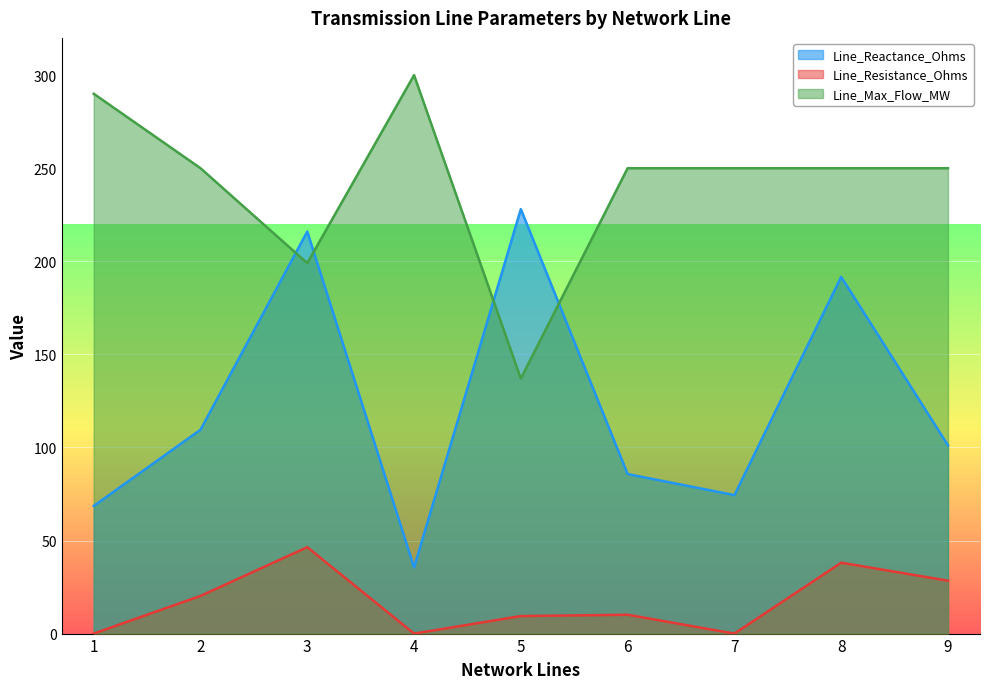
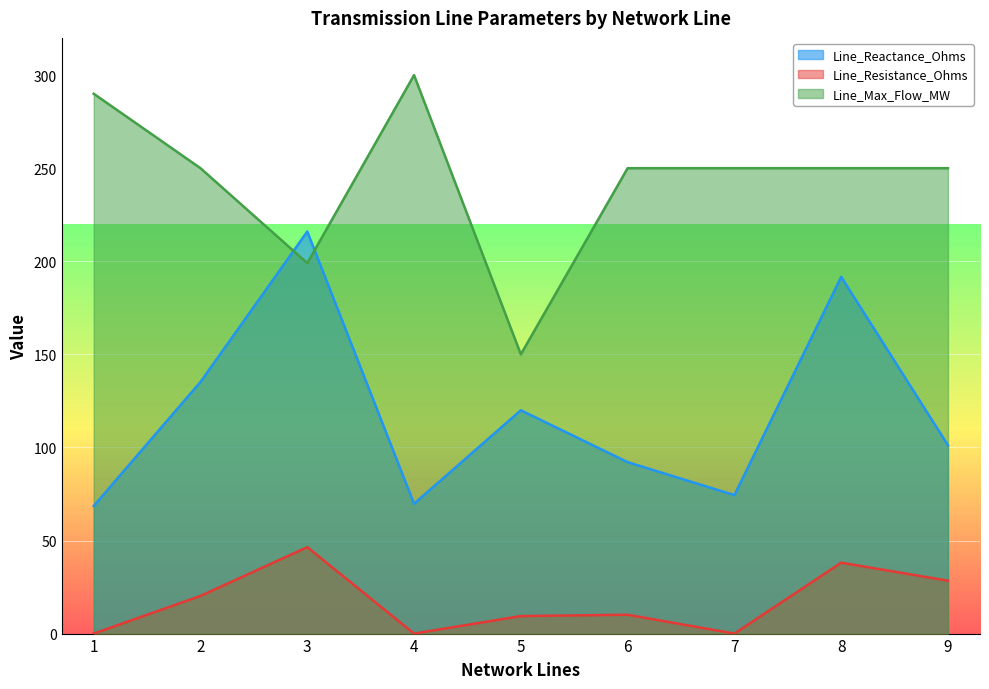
Line_Reactance_Ohms, 2: 110 -> 135
Line_Reactance_Ohms, 4: 36 -> 70
Line_Reactance_Ohms, 5: 228 -> 120
Line_Max_Flow_MW, 5: 137 -> 150
Line_Reactance_Ohms, 6: 86 -> 92
